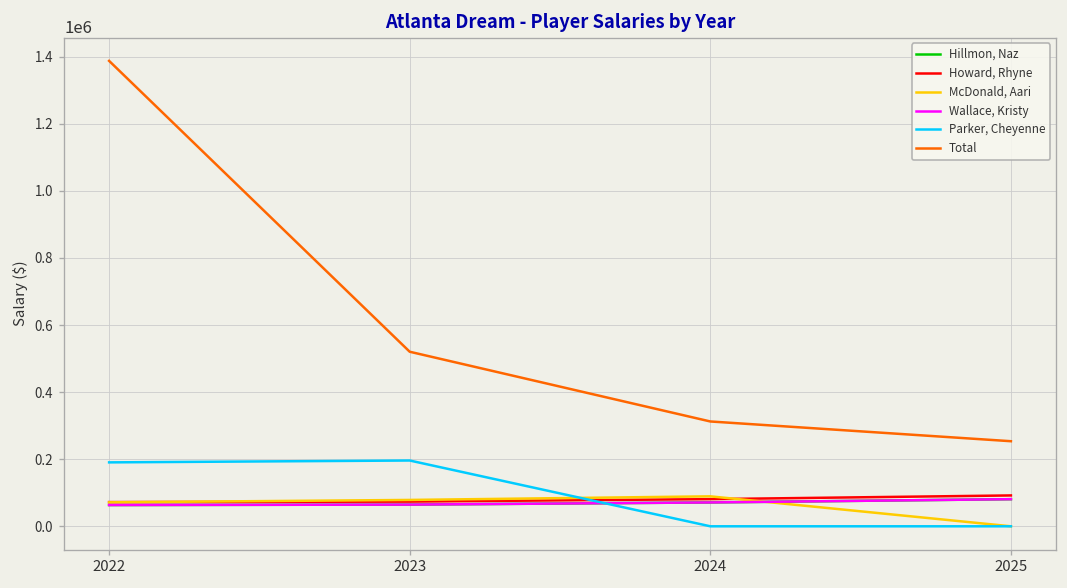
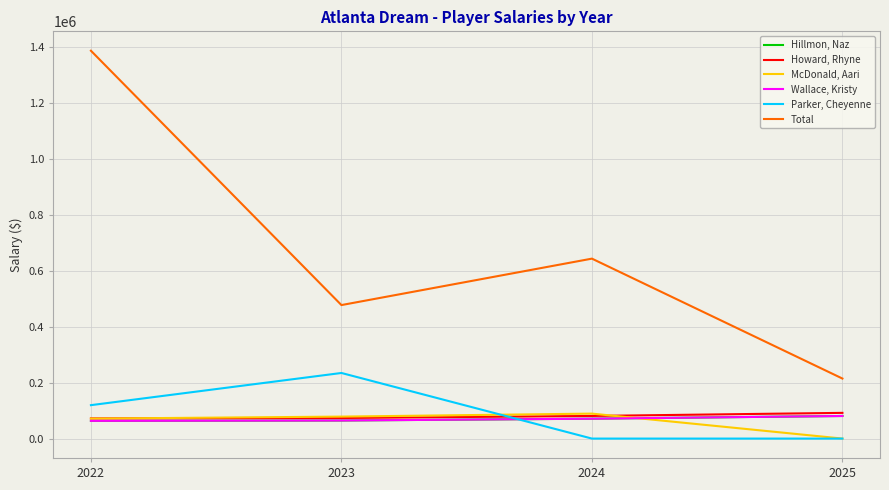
Parker, Cheyenne, 2022: 190000 -> 120000
Parker, Cheyenne, 2023: 200000 -> 230000
Total, 2023: 520000 -> 480000
Total, 2024: 310000 -> 640000
Total, 2025: 250000 -> 210000
